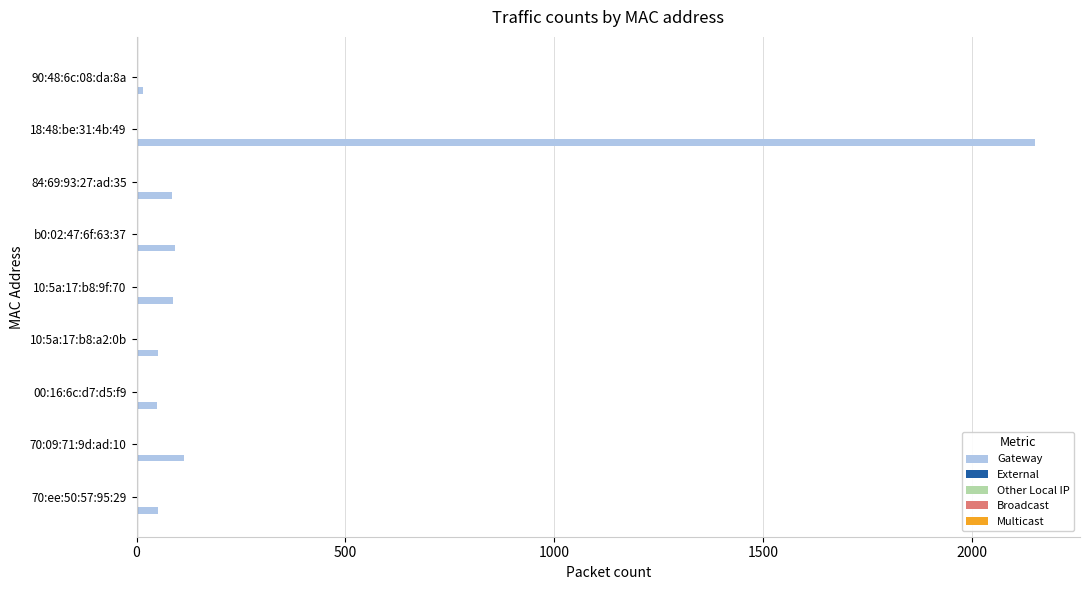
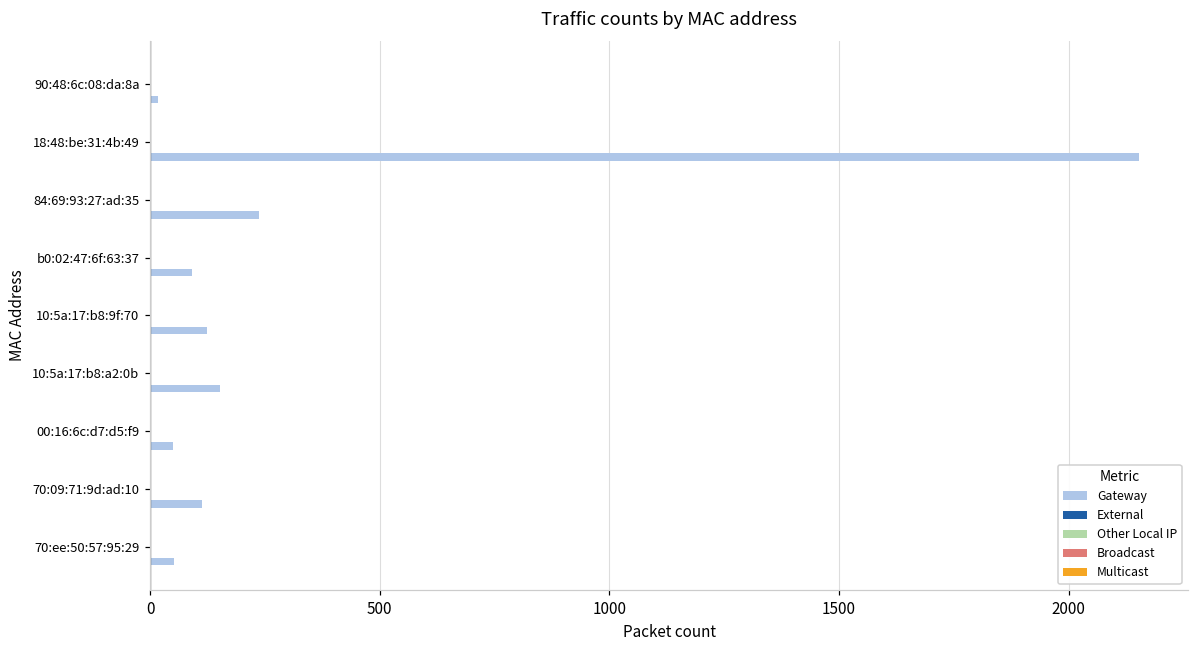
Gateway, 84:69:93:27:ad:35: 90 -> 240
Gateway, 10:5a:17:b8:9f:70: 90 -> 120
Gateway, 10:5a:17:b8:a2:0b: 50 -> 150
